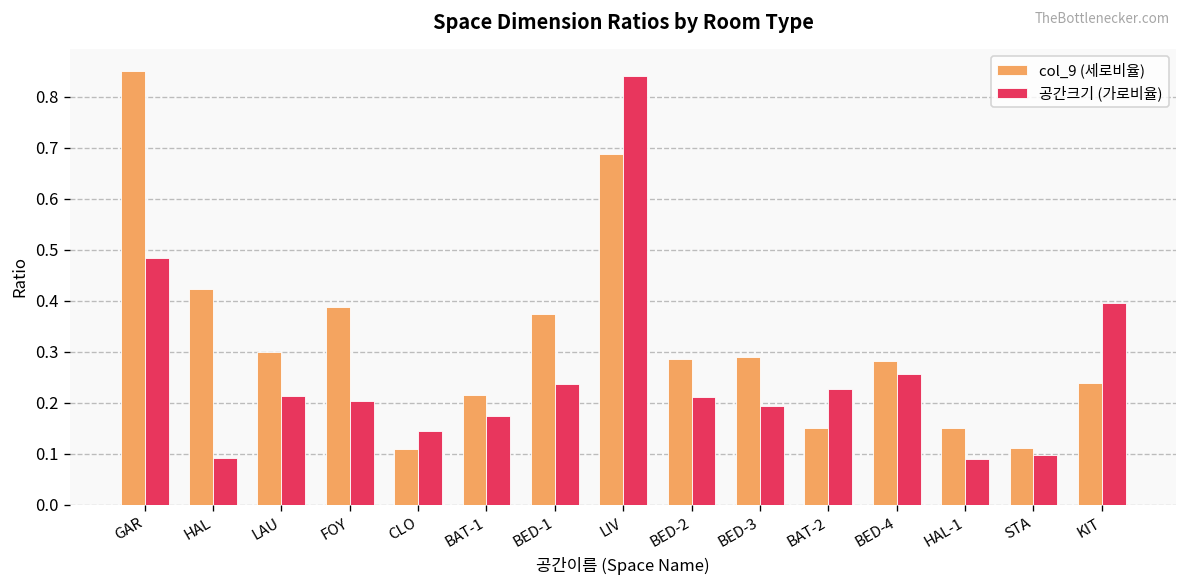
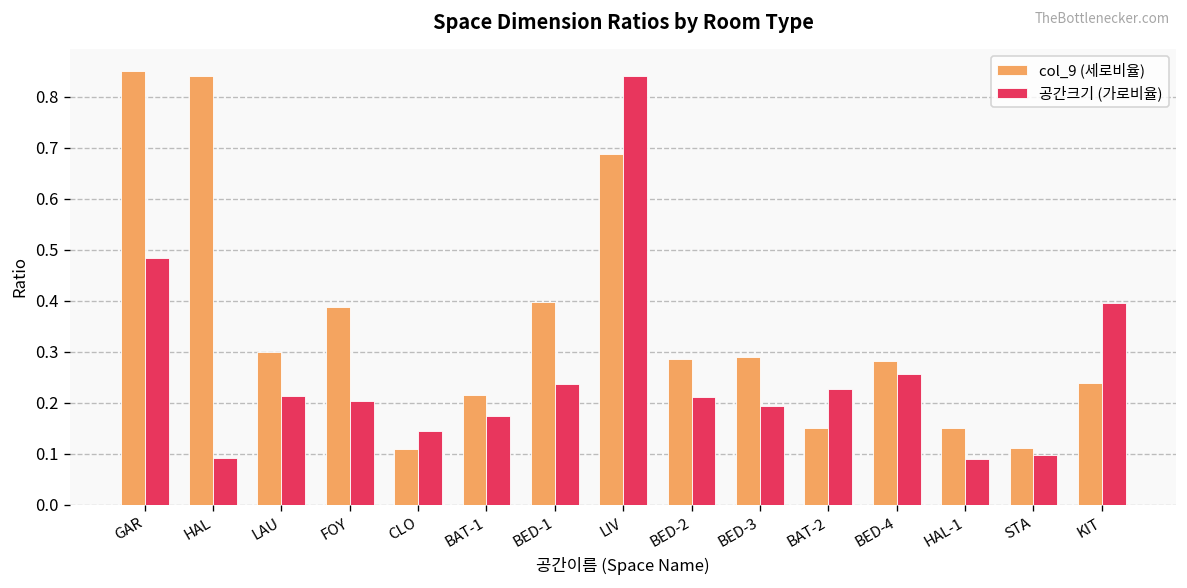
col_9 (세로비율), HAL: 0.42 -> 0.84
col_9 (세로비율), BED-1: 0.37 -> 0.40
